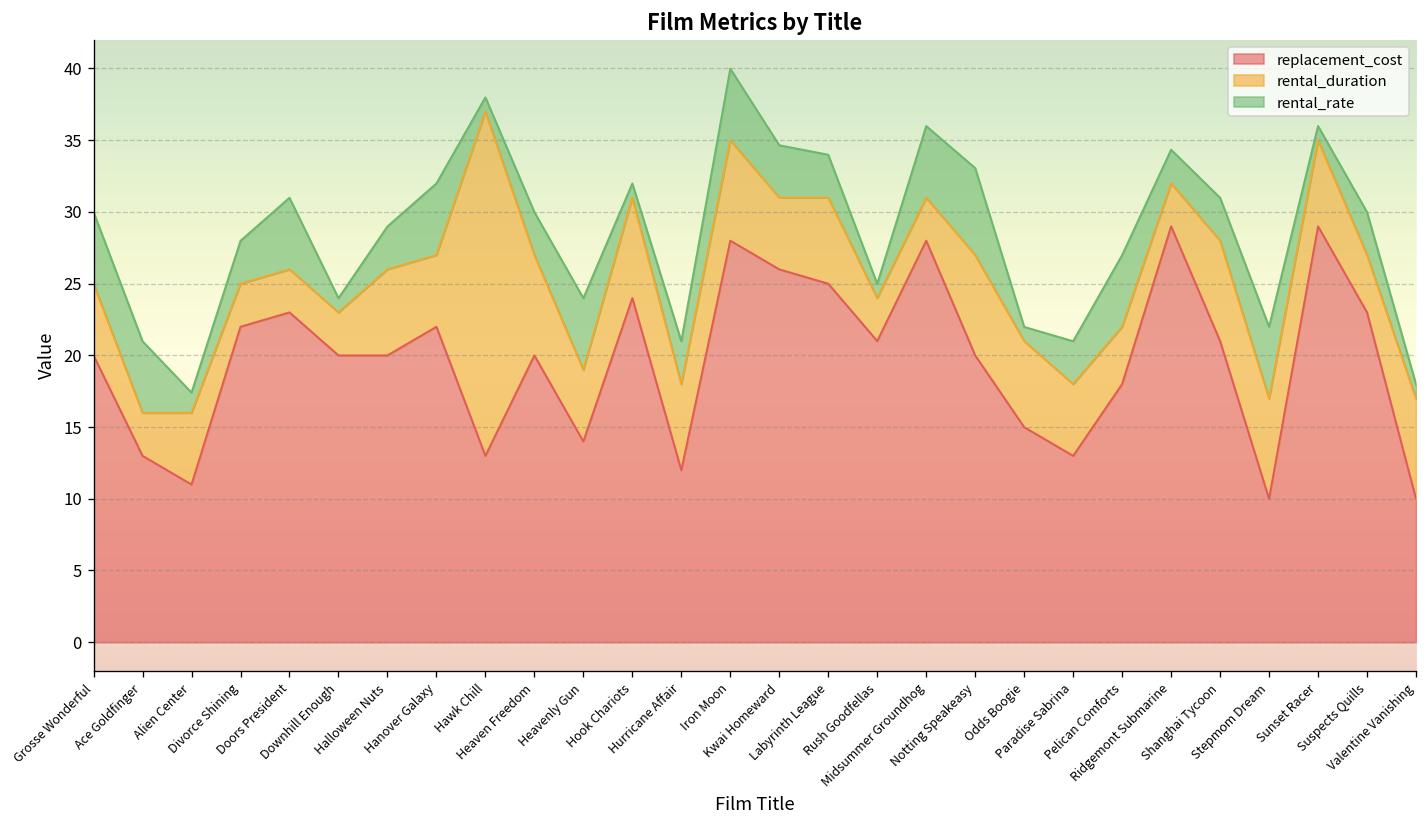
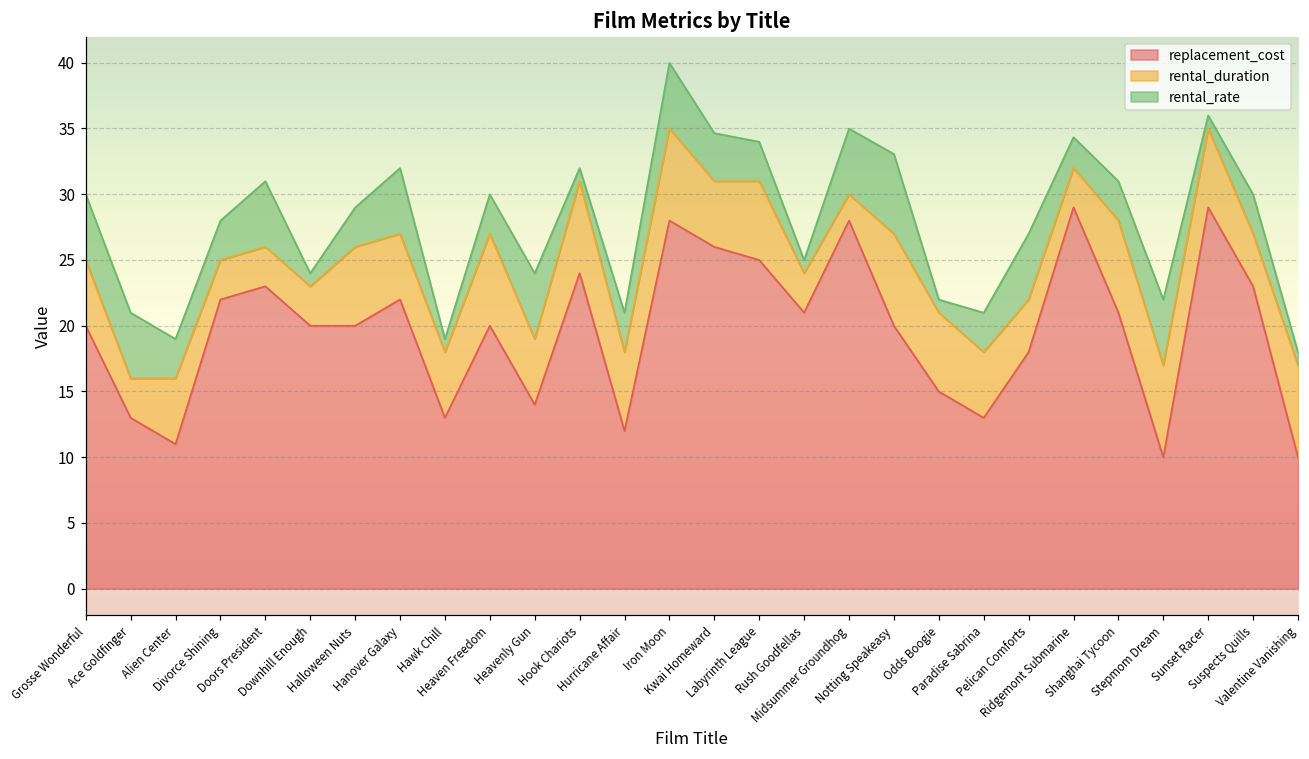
rental_rate, Alien Center: 1.4 -> 3.0
rental_duration, Hawk Chill: 24 -> 5
rental_duration, Midsummer Groundhog: 3 -> 2
